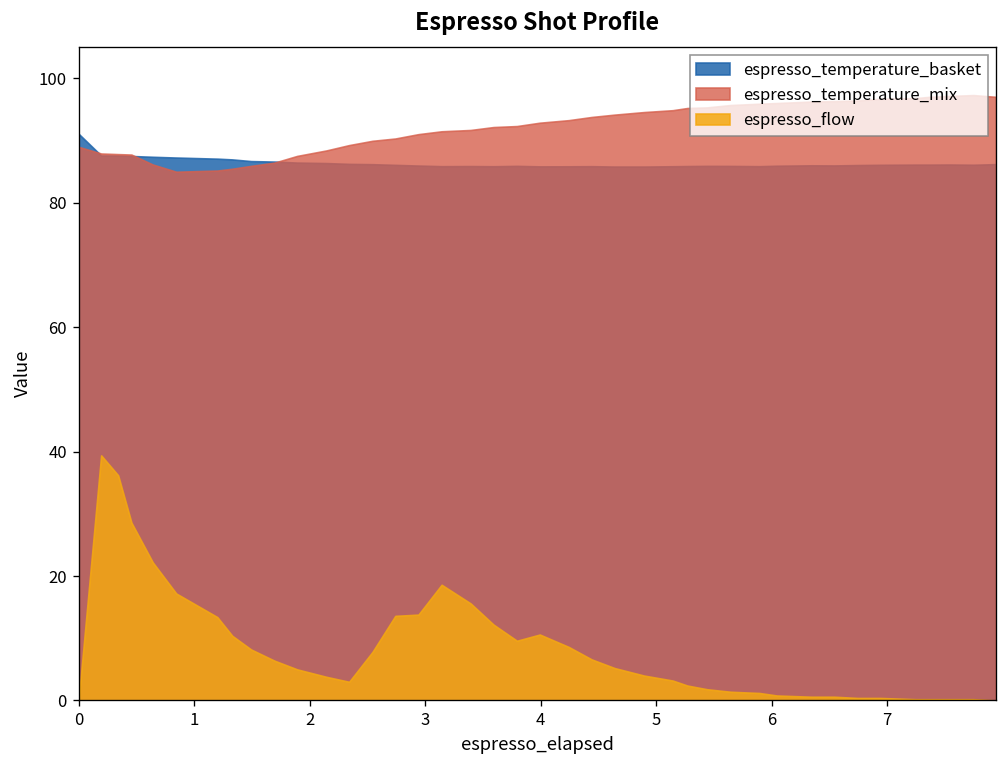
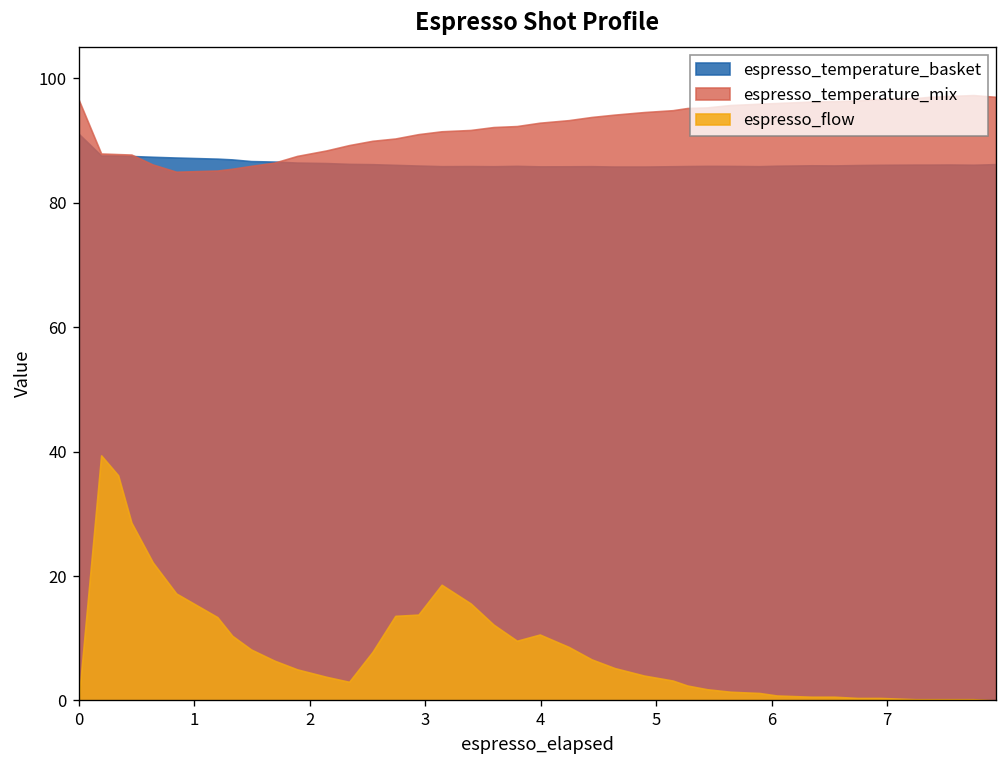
espresso_temperature_mix, 0: 89 -> 97
